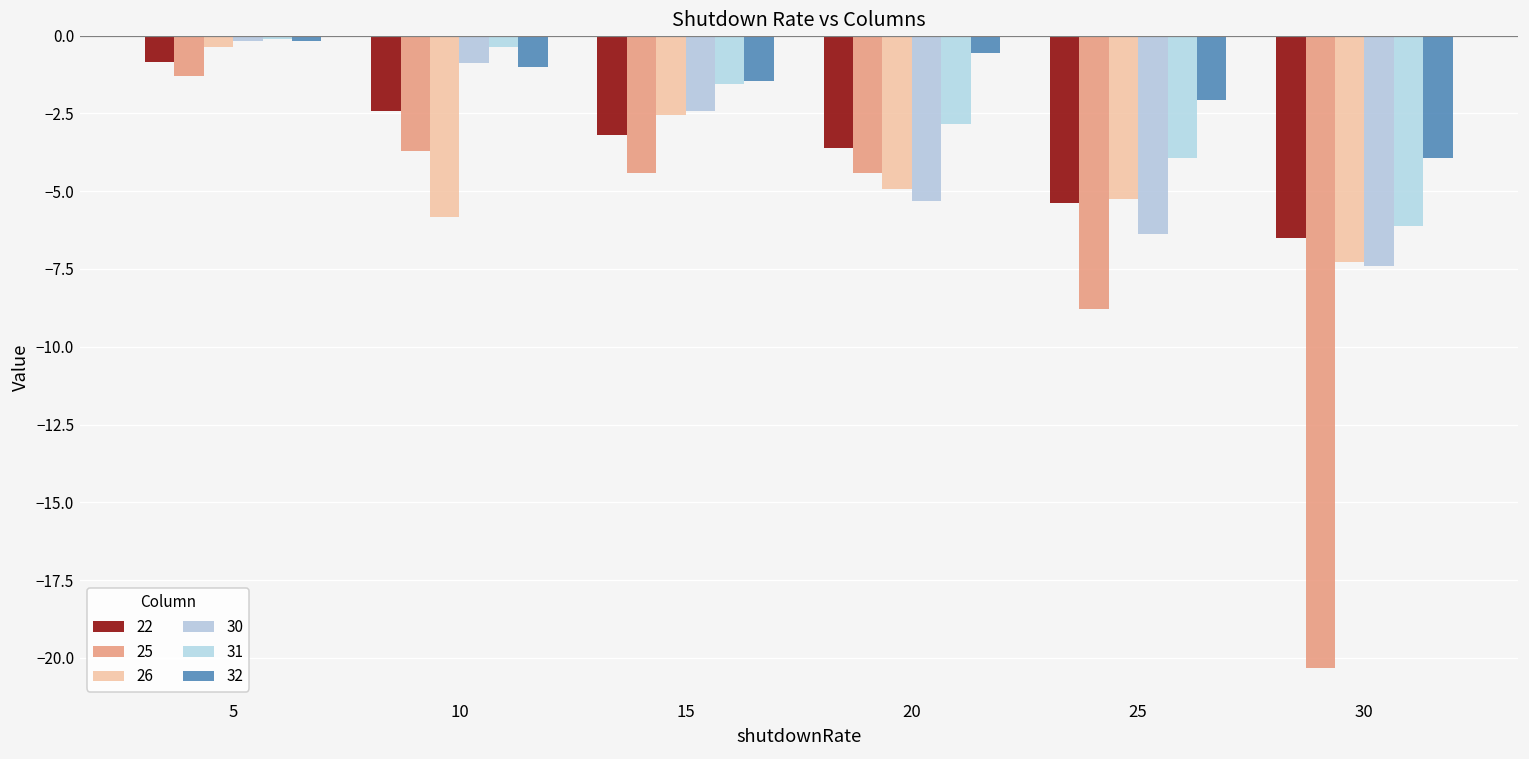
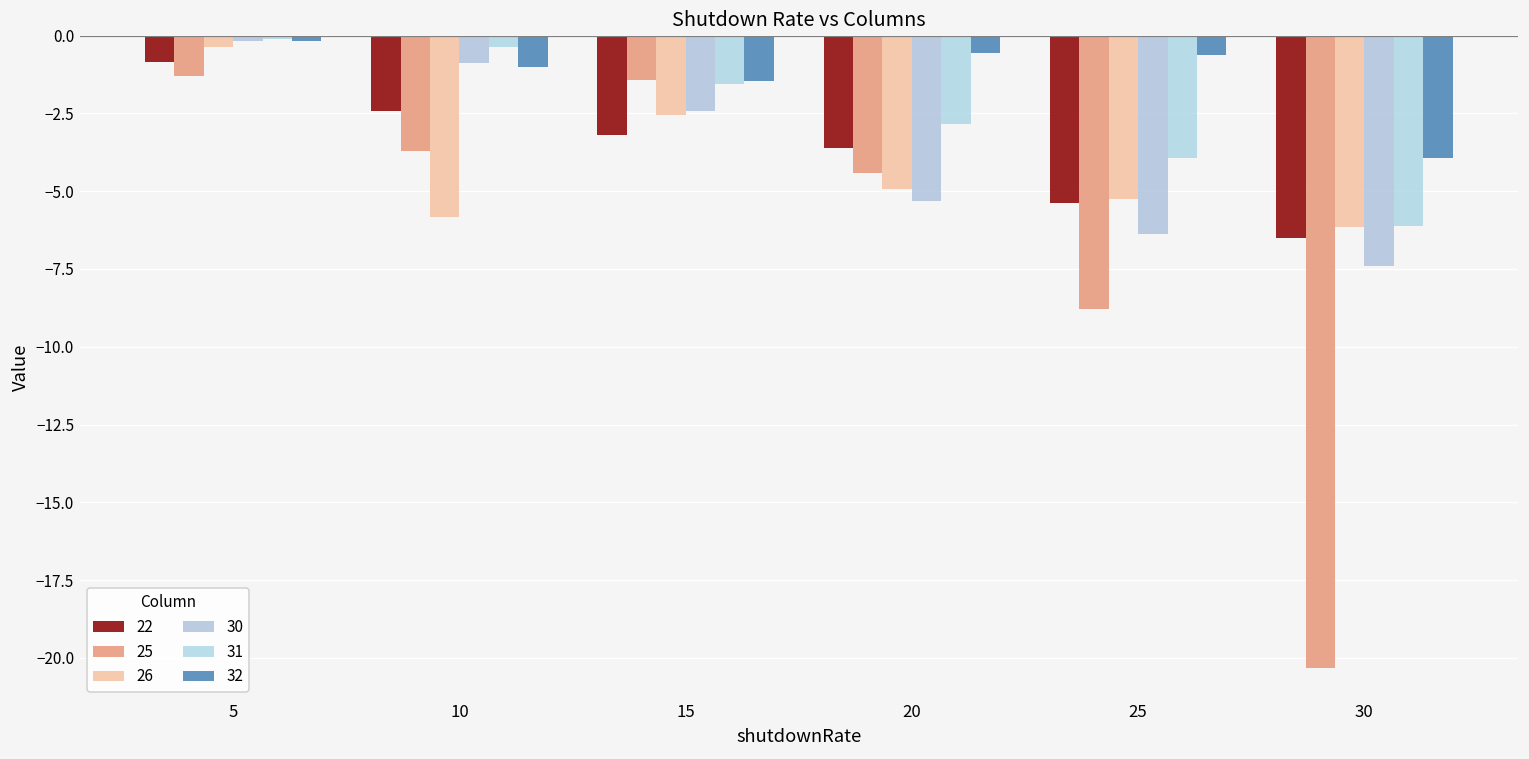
25, 15: -4.4 -> -1.4
32, 25: -2.1 -> -0.6
26, 30: -7.3 -> -6.2
